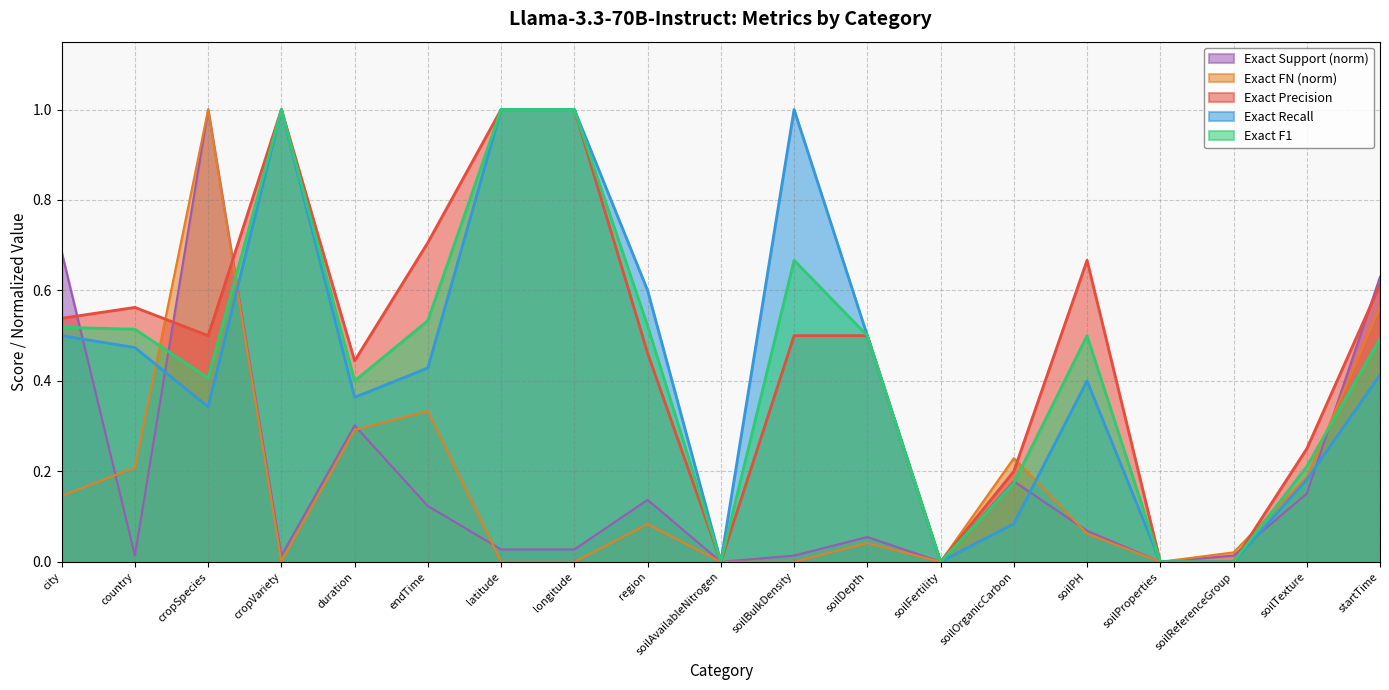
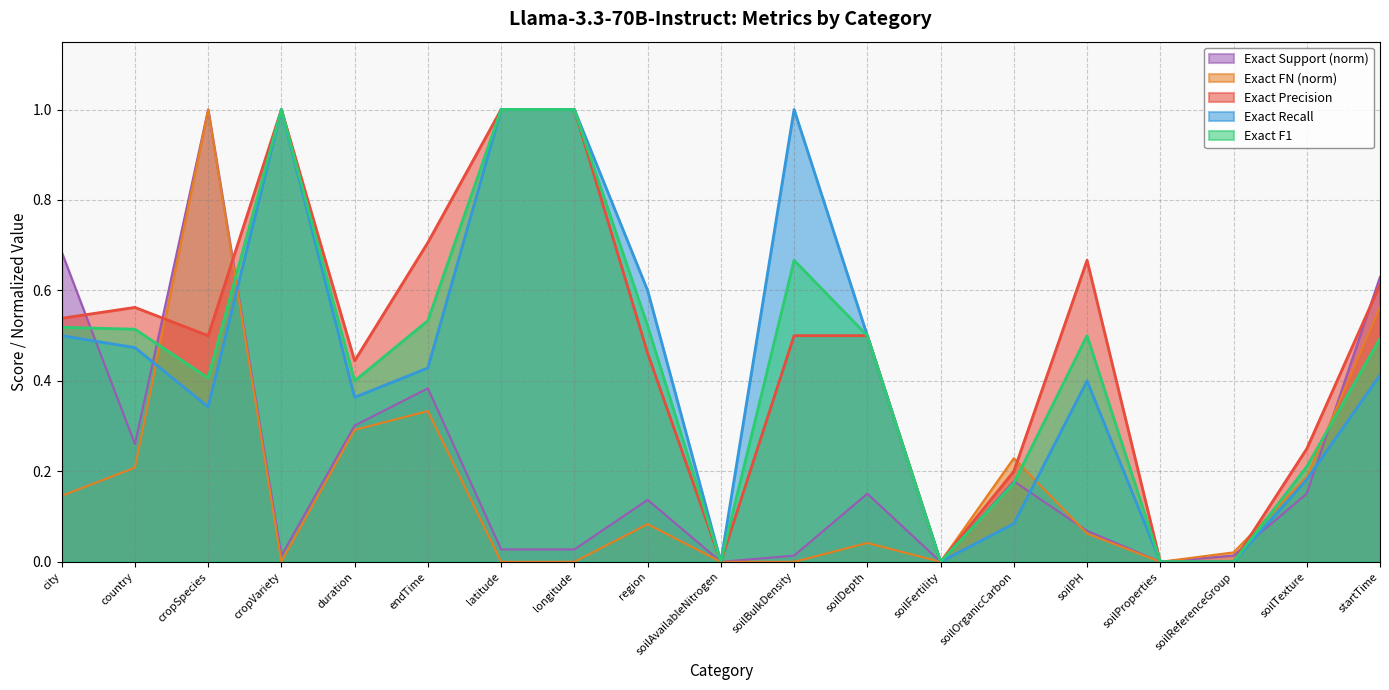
Exact Support (norm), country: 0.01 -> 0.26
Exact Support (norm), endTime: 0.12 -> 0.38
Exact Support (norm), soilDepth: 0.05 -> 0.15
